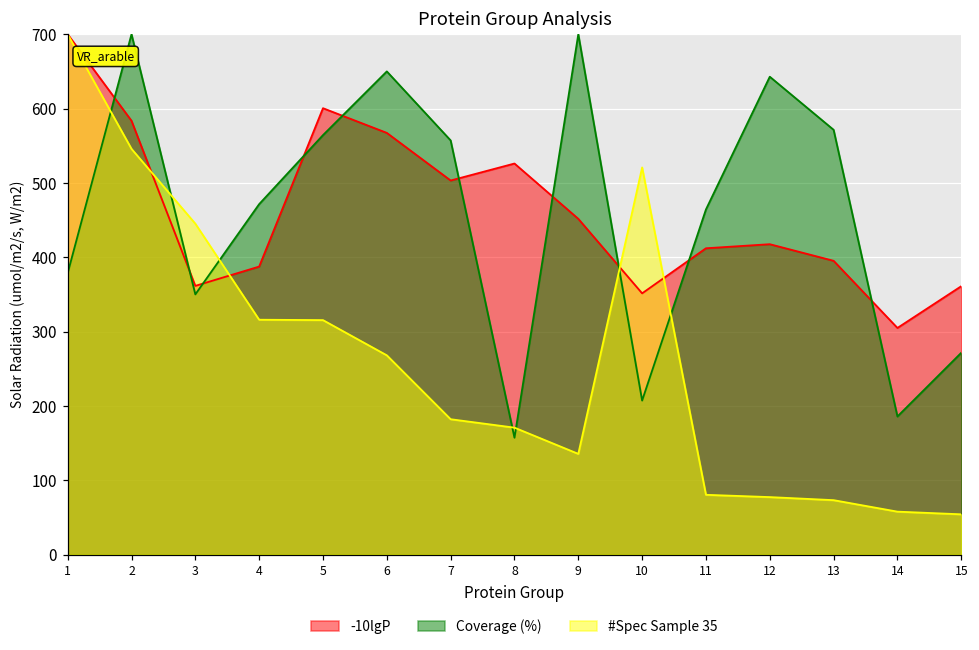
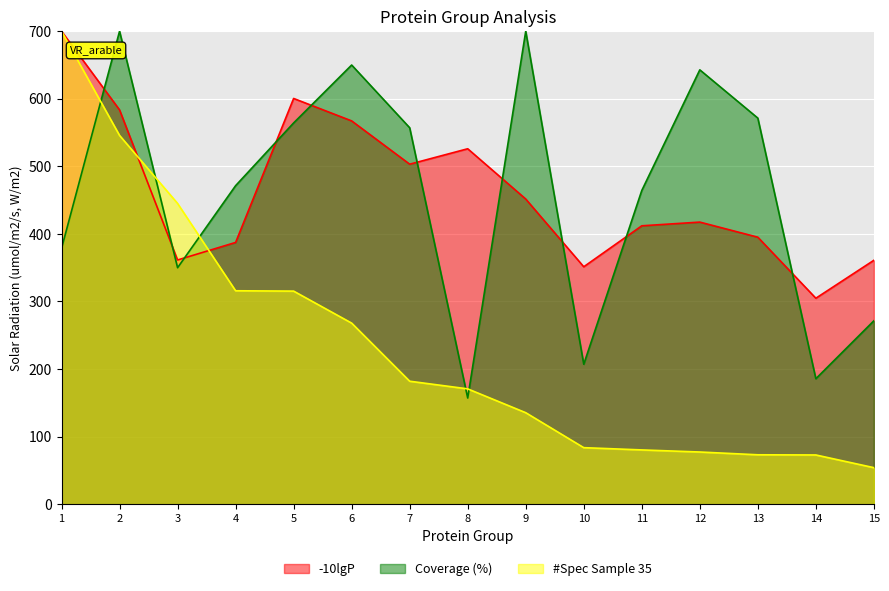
#Spec Sample 35, 10: 520 -> 80
#Spec Sample 35, 14: 60 -> 70
